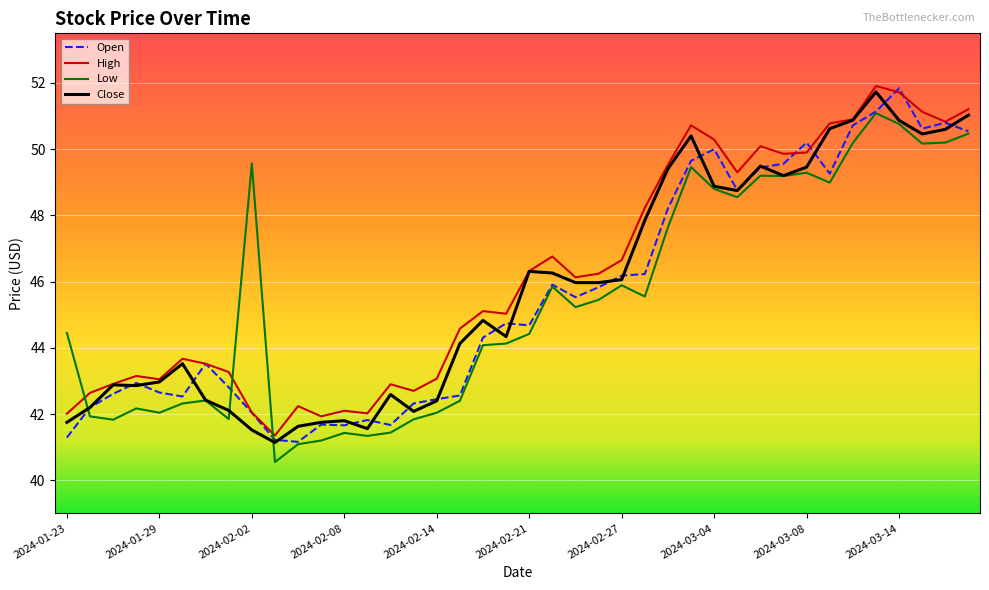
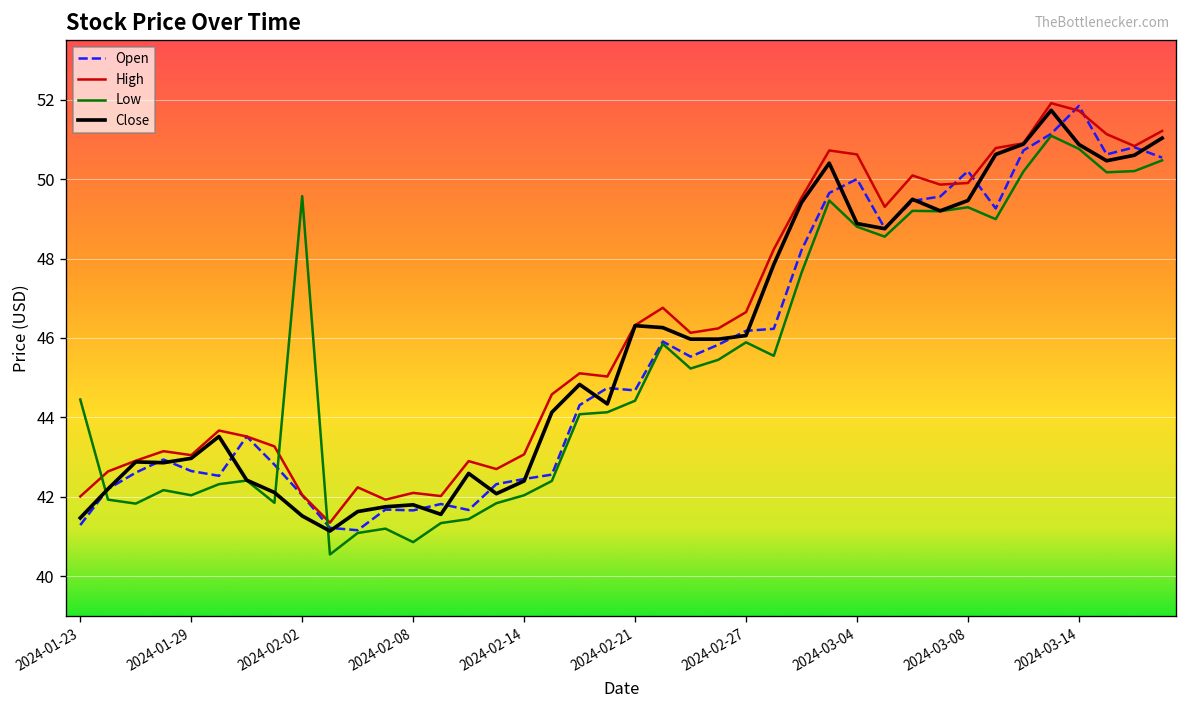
Close, 2024-01-23: 41.8 -> 41.5
Low, 2024-02-08: 41.4 -> 40.9
High, 2024-03-04: 50.3 -> 50.6
